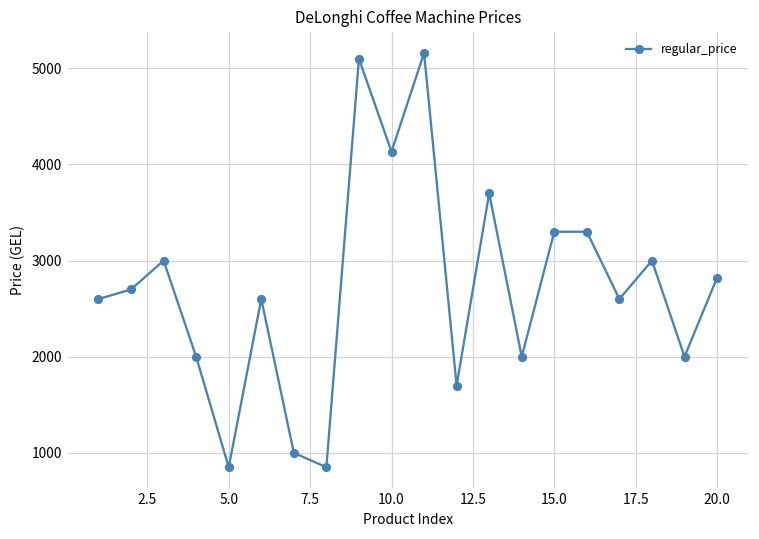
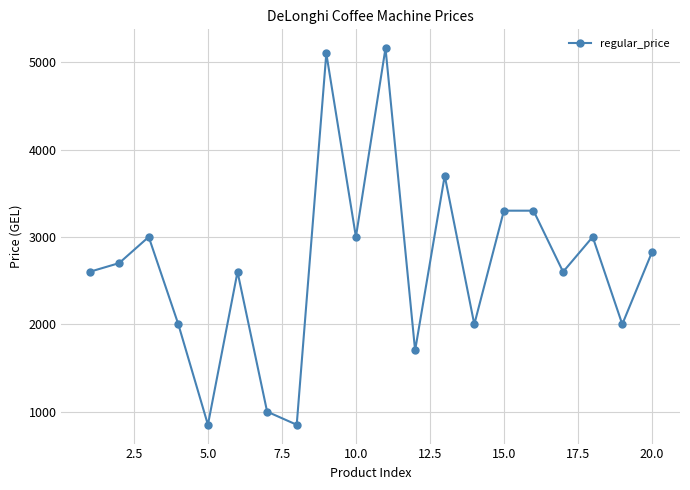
10.0: 4100 -> 3000
